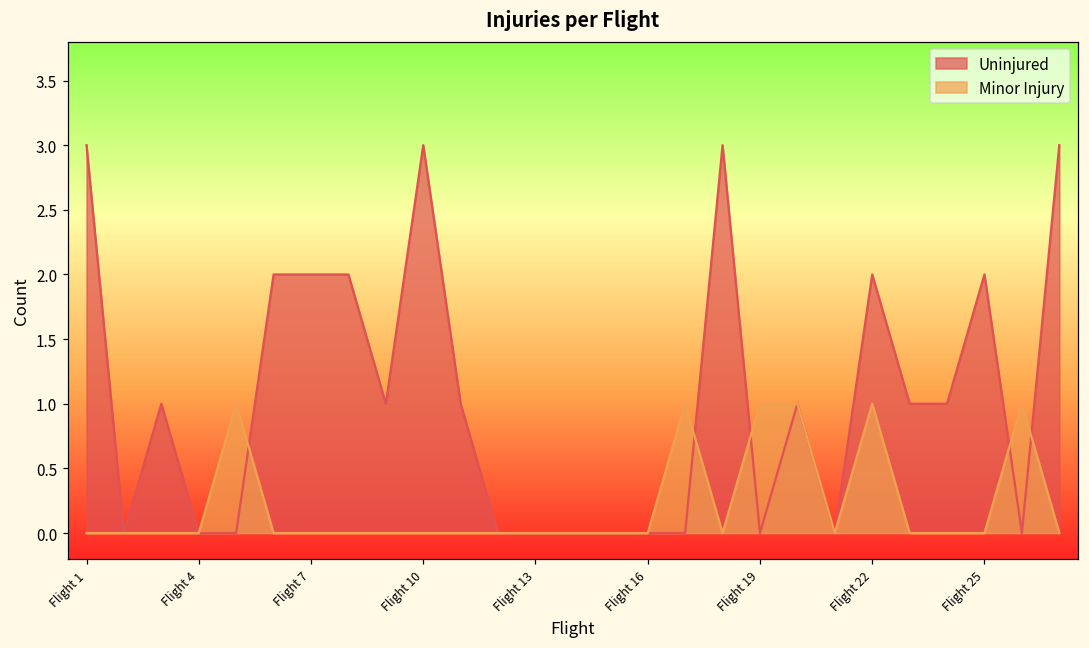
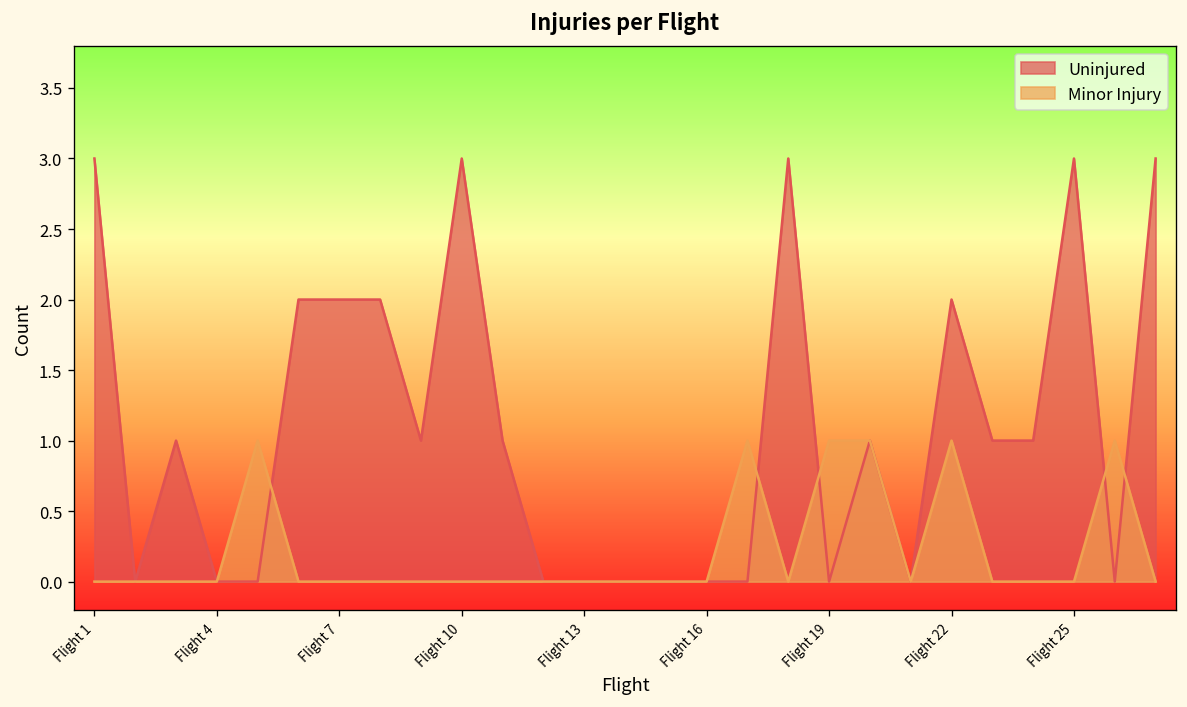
Uninjured, Flight 25: 2 -> 3
